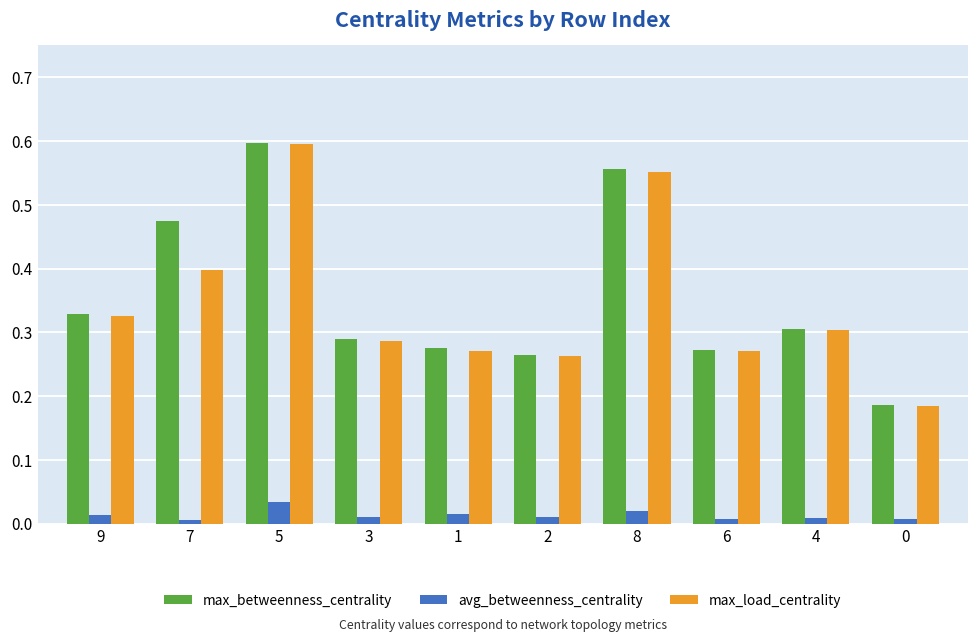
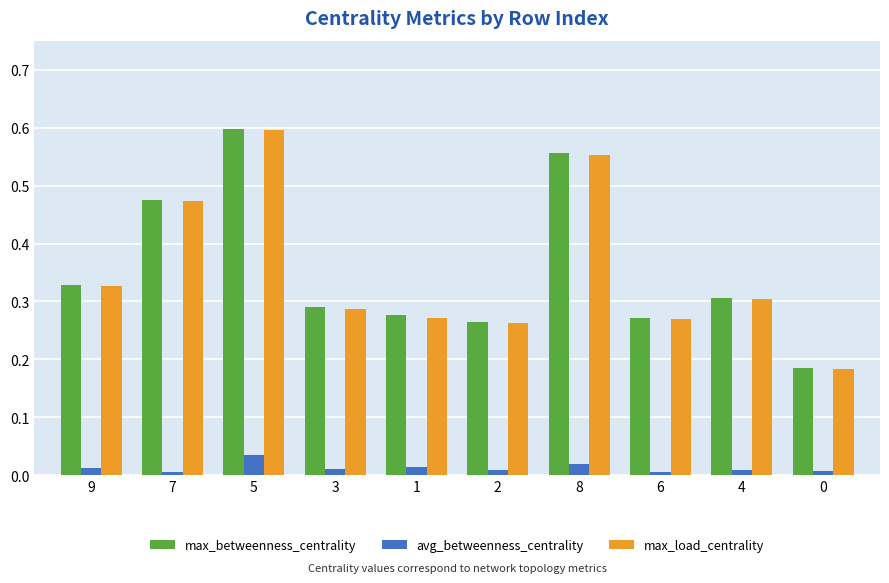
max_load_centrality, 7: 0.40 -> 0.47
